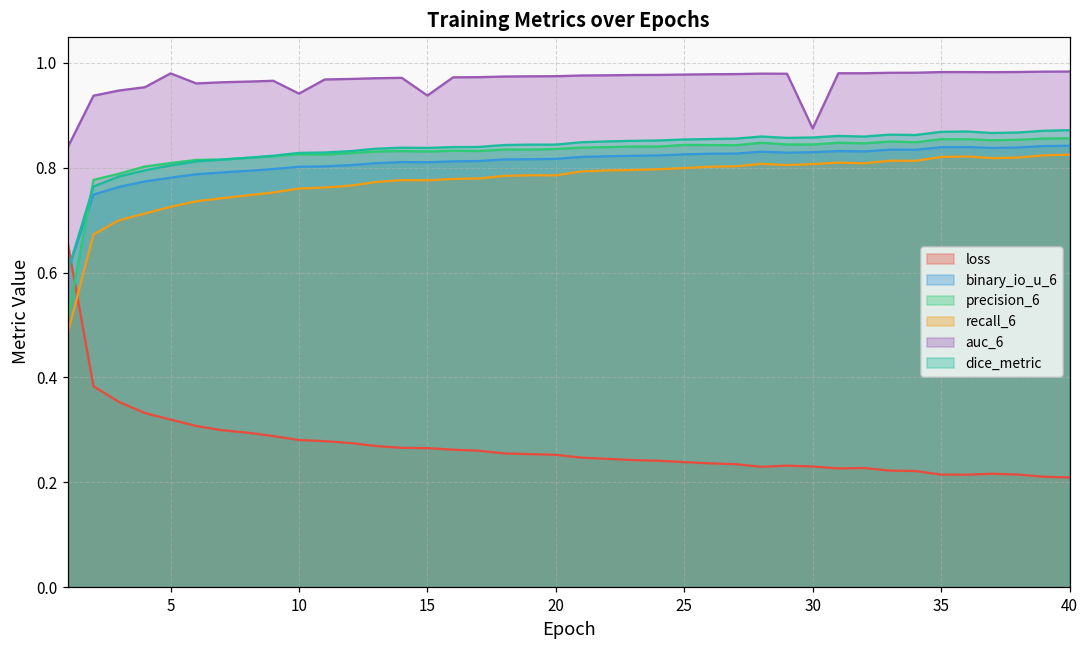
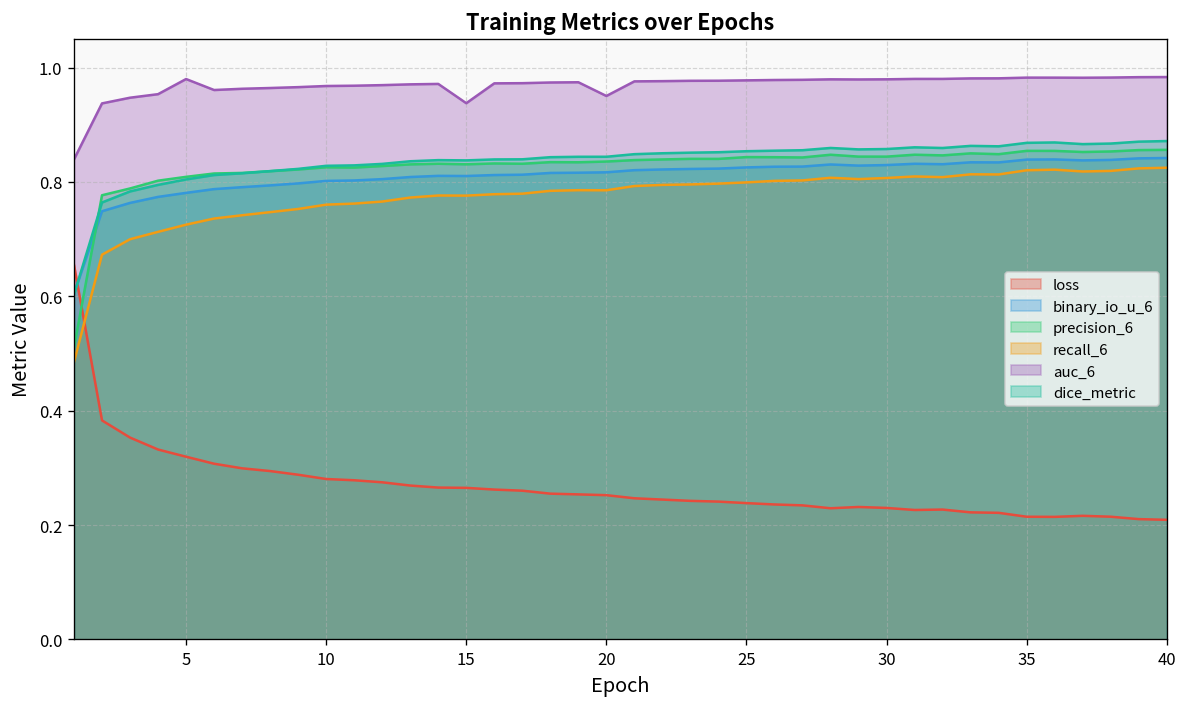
auc_6, 10: 0.94 -> 0.97
auc_6, 20: 0.97 -> 0.95
auc_6, 30: 0.87 -> 0.98
